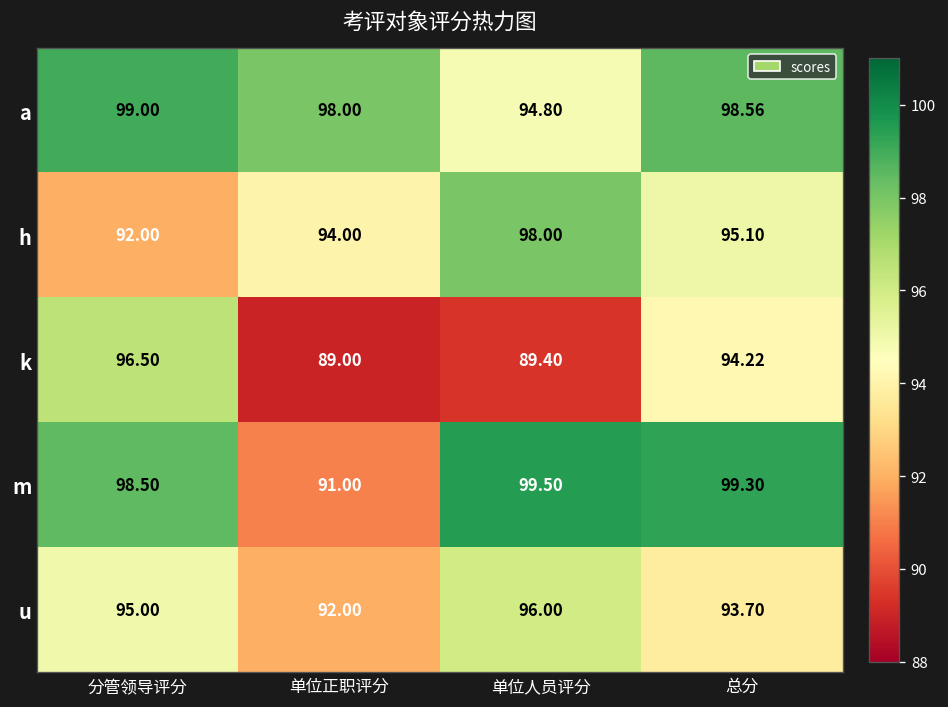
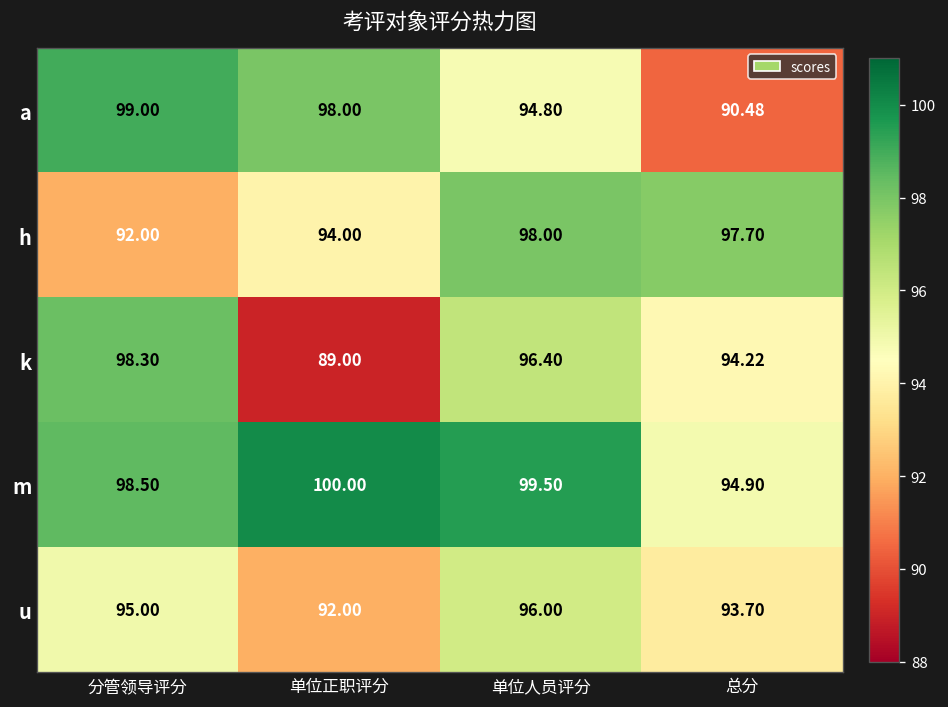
a, 总分: 98.56 -> 90.48
h, 总分: 95.10 -> 97.70
k, 分管领导评分: 96.50 -> 98.30
k, 单位人员评分: 89.40 -> 96.40
m, 单位正职评分: 91.00 -> 100.00
m, 总分: 99.30 -> 94.90
